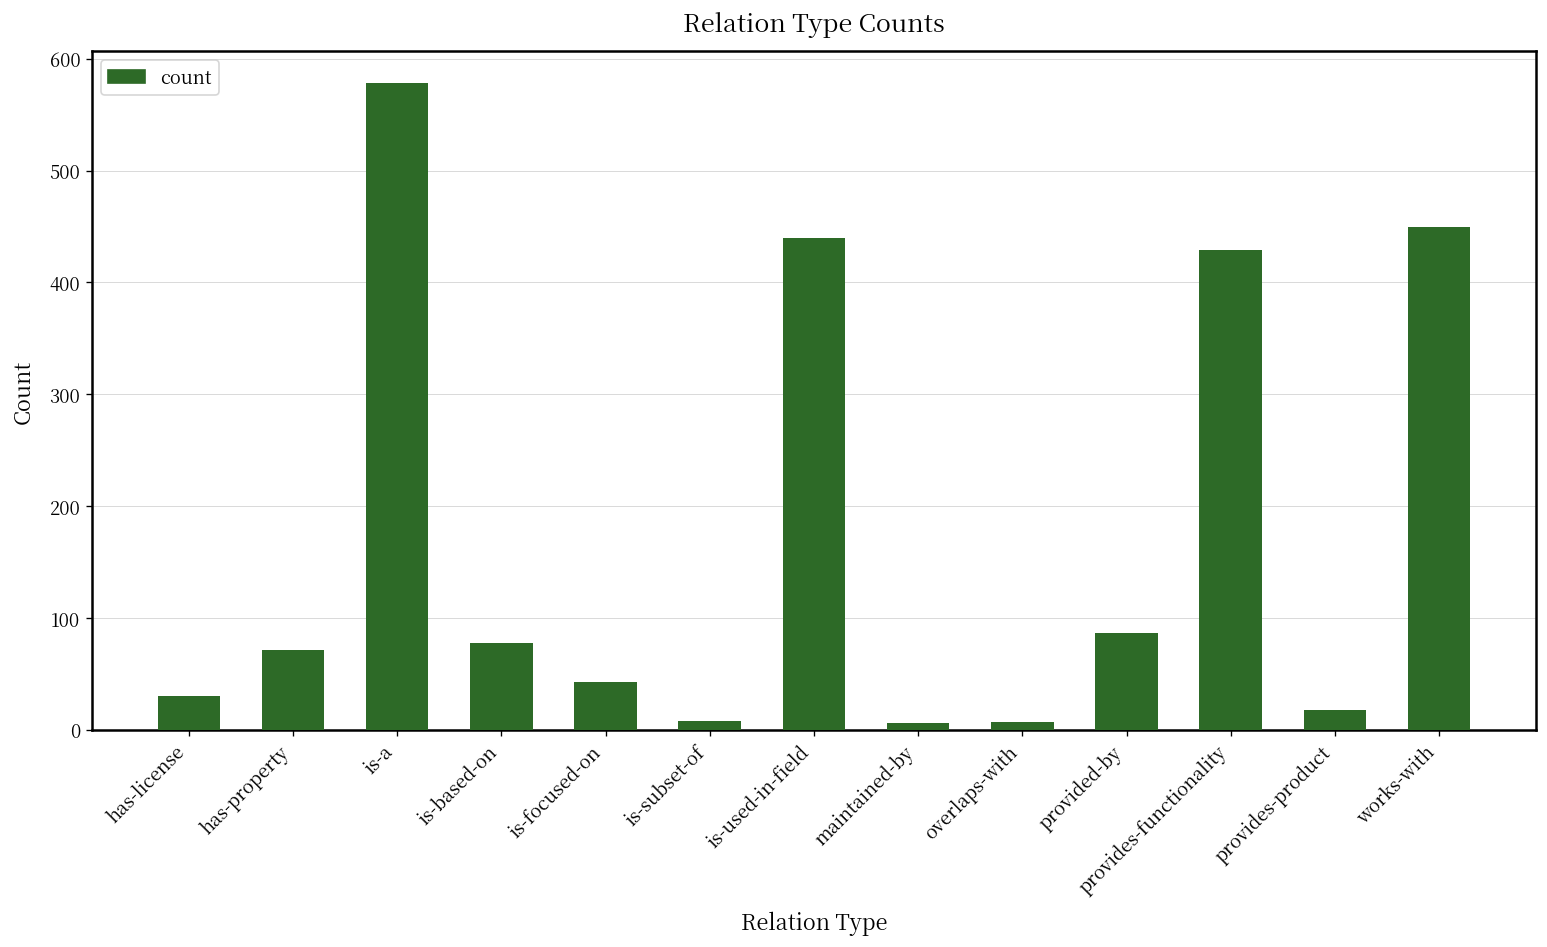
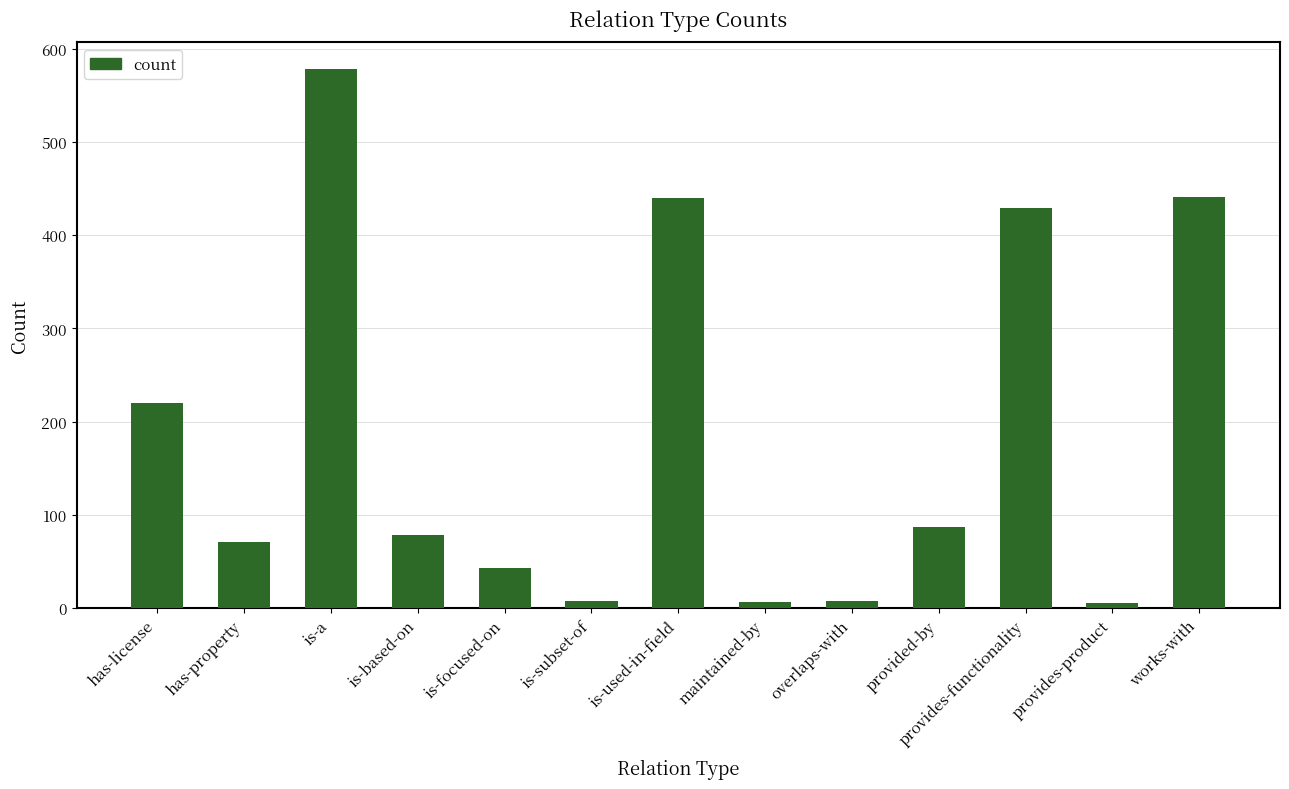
has-license: 30 -> 220
provides-product: 20 -> 10
works-with: 450 -> 440
